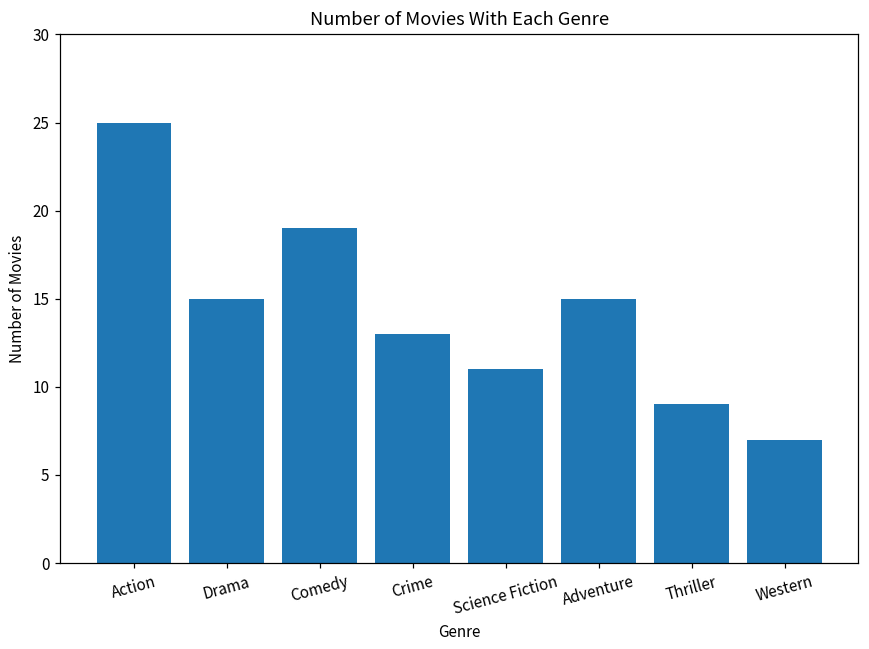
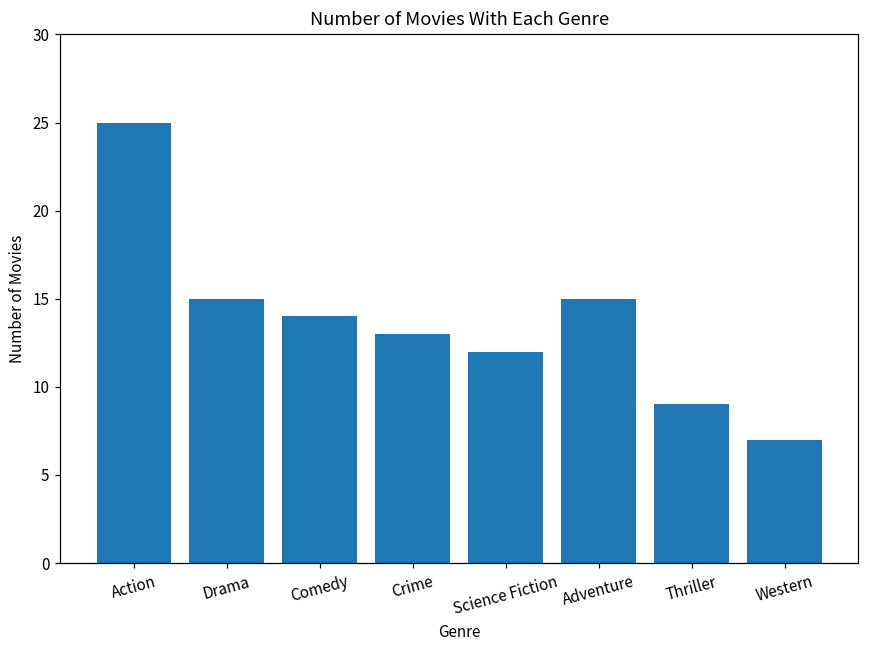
Comedy: 19 -> 14
Science Fiction: 11 -> 12
